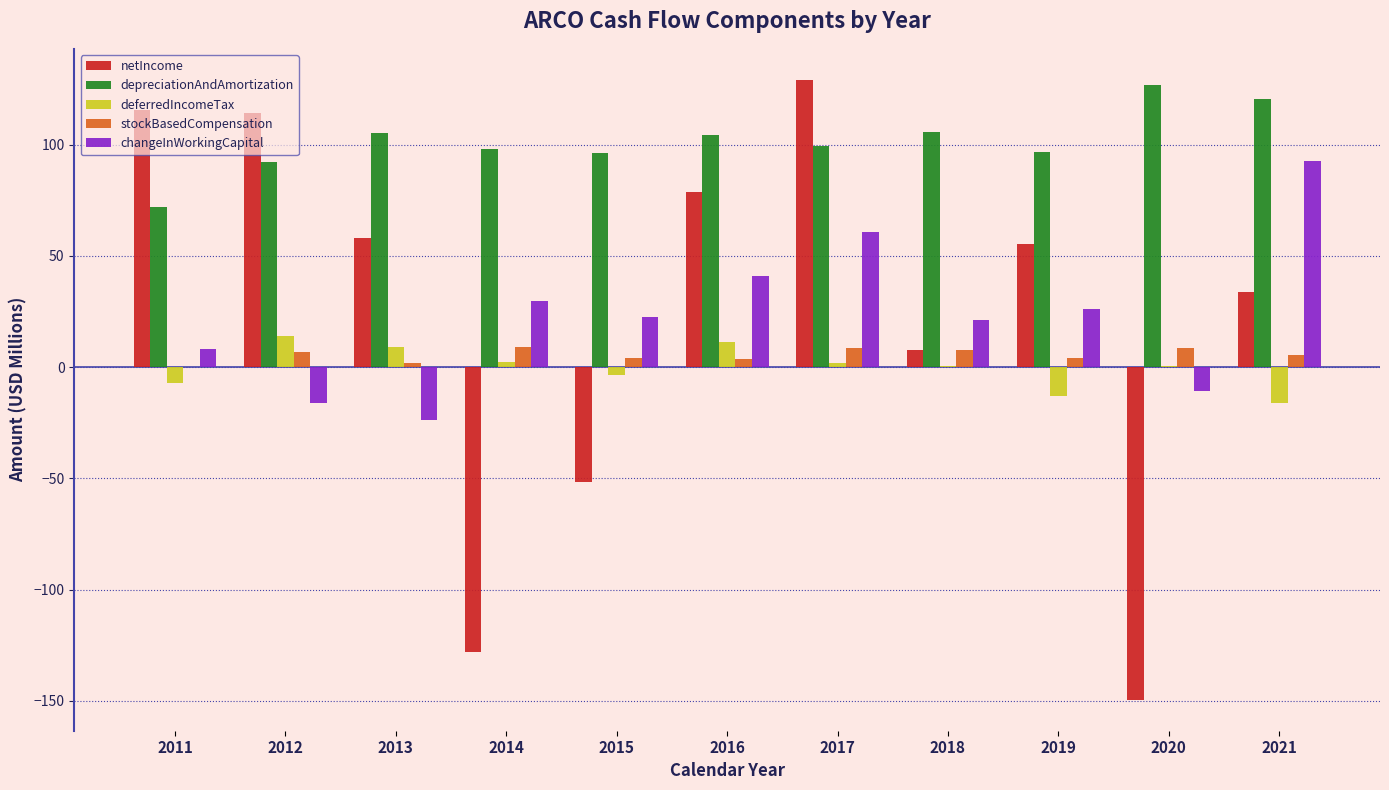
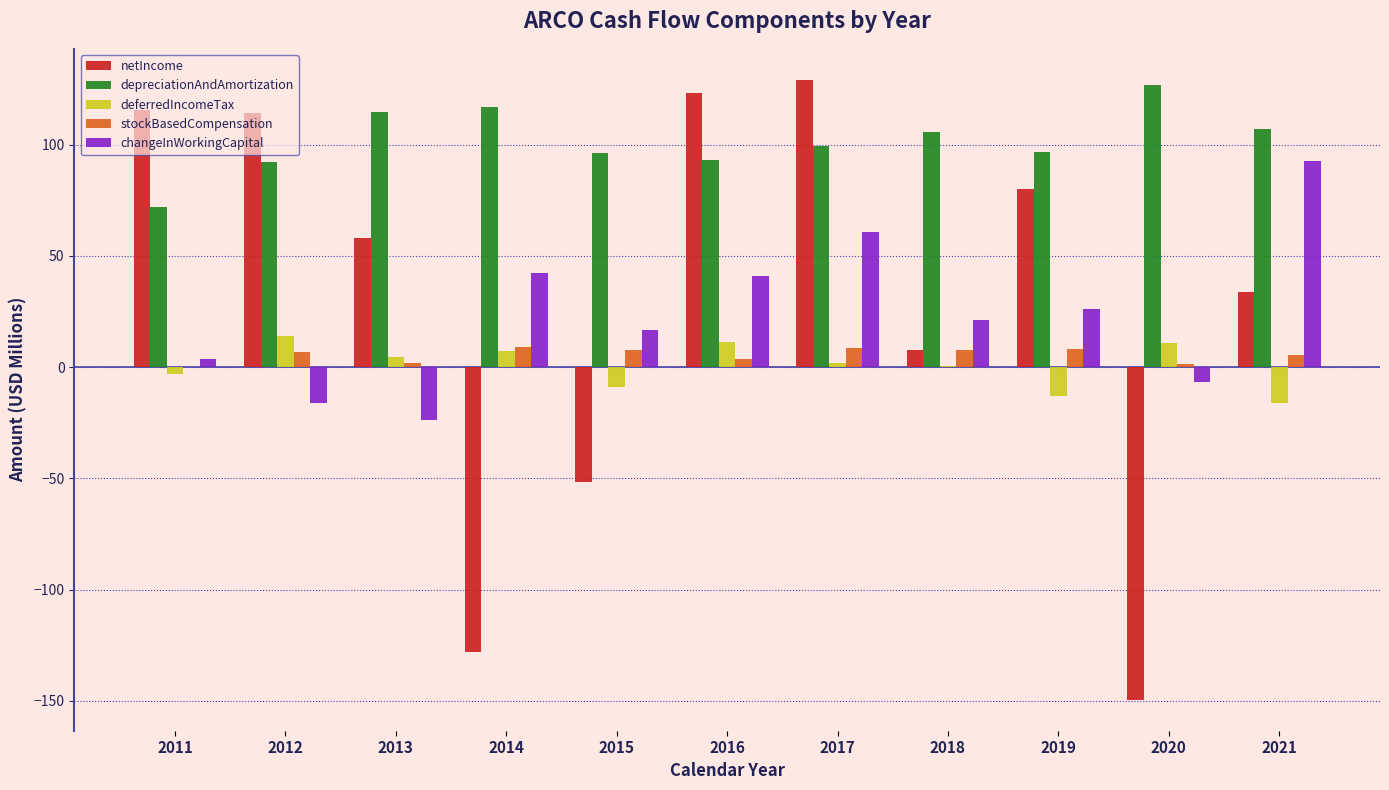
deferredIncomeTax, 2011: -7 -> -3
changeInWorkingCapital, 2011: 8 -> 4
depreciationAndAmortization, 2013: 105 -> 115
deferredIncomeTax, 2013: 9 -> 4
depreciationAndAmortization, 2014: 98 -> 117
deferredIncomeTax, 2014: 2 -> 7
changeInWorkingCapital, 2014: 30 -> 42
deferredIncomeTax, 2015: -4 -> -9
stockBasedCompensation, 2015: 4 -> 8
changeInWorkingCapital, 2015: 23 -> 17
netIncome, 2016: 79 -> 123
depreciationAndAmortization, 2016: 104 -> 93
netIncome, 2019: 55 -> 80
stockBasedCompensation, 2019: 4 -> 8
deferredIncomeTax, 2020: 0 -> 11
stockBasedCompensation, 2020: 9 -> 1
changeInWorkingCapital, 2020: -11 -> -7
depreciationAndAmortization, 2021: 120 -> 107
